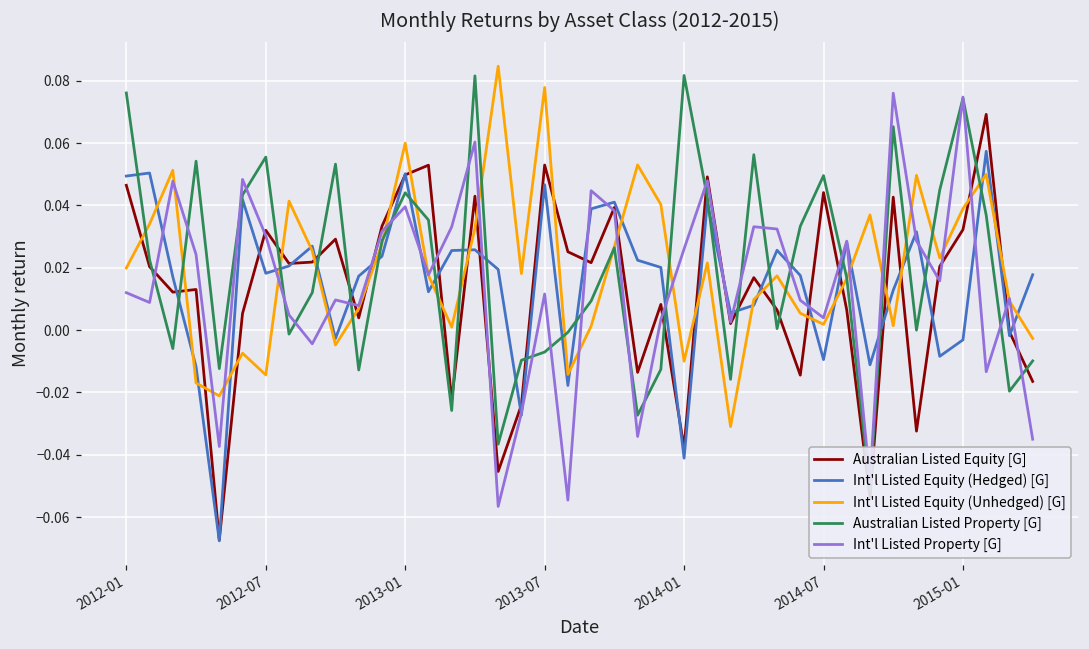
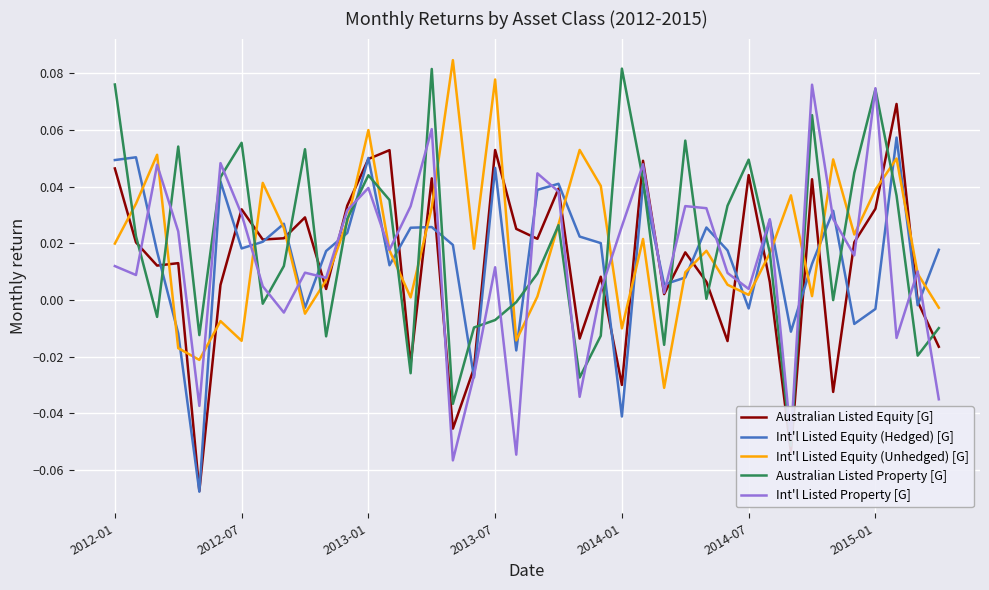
Australian Listed Equity [G], 2014-01: -0.038 -> -0.030
Int'l Listed Equity (Hedged) [G], 2014-07: -0.009 -> -0.003
